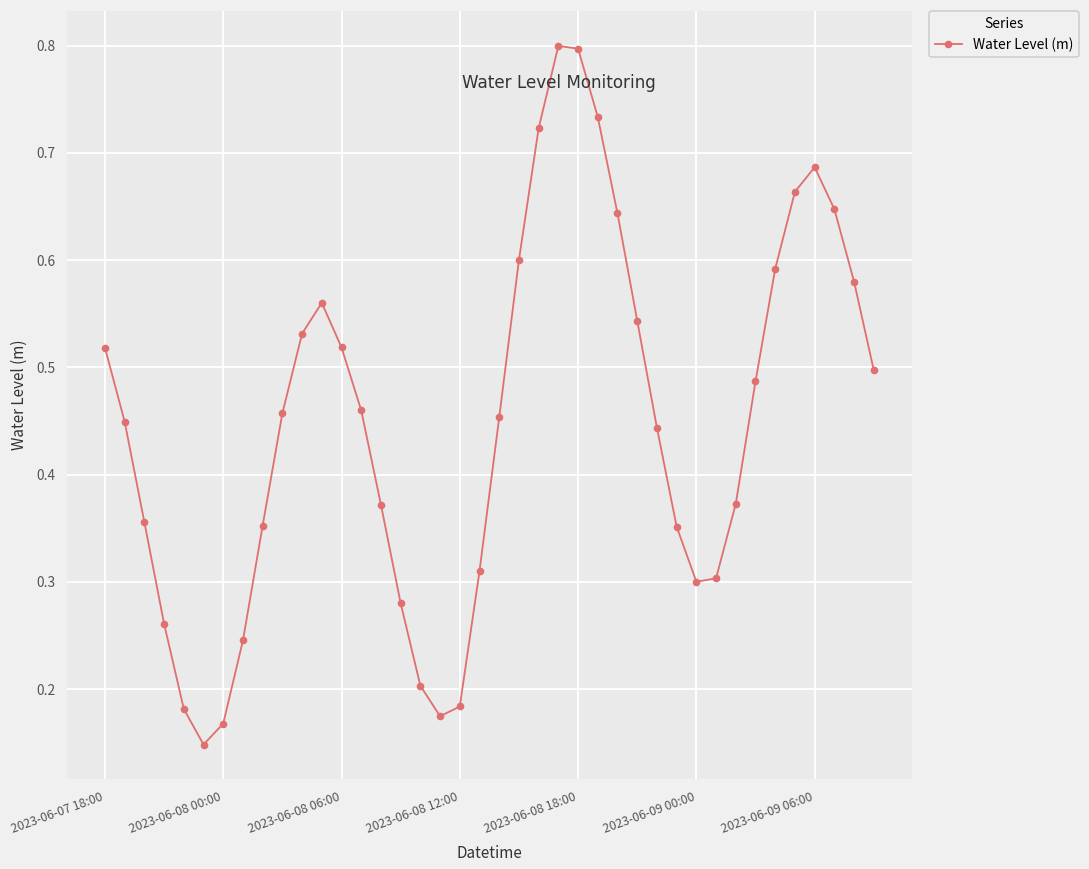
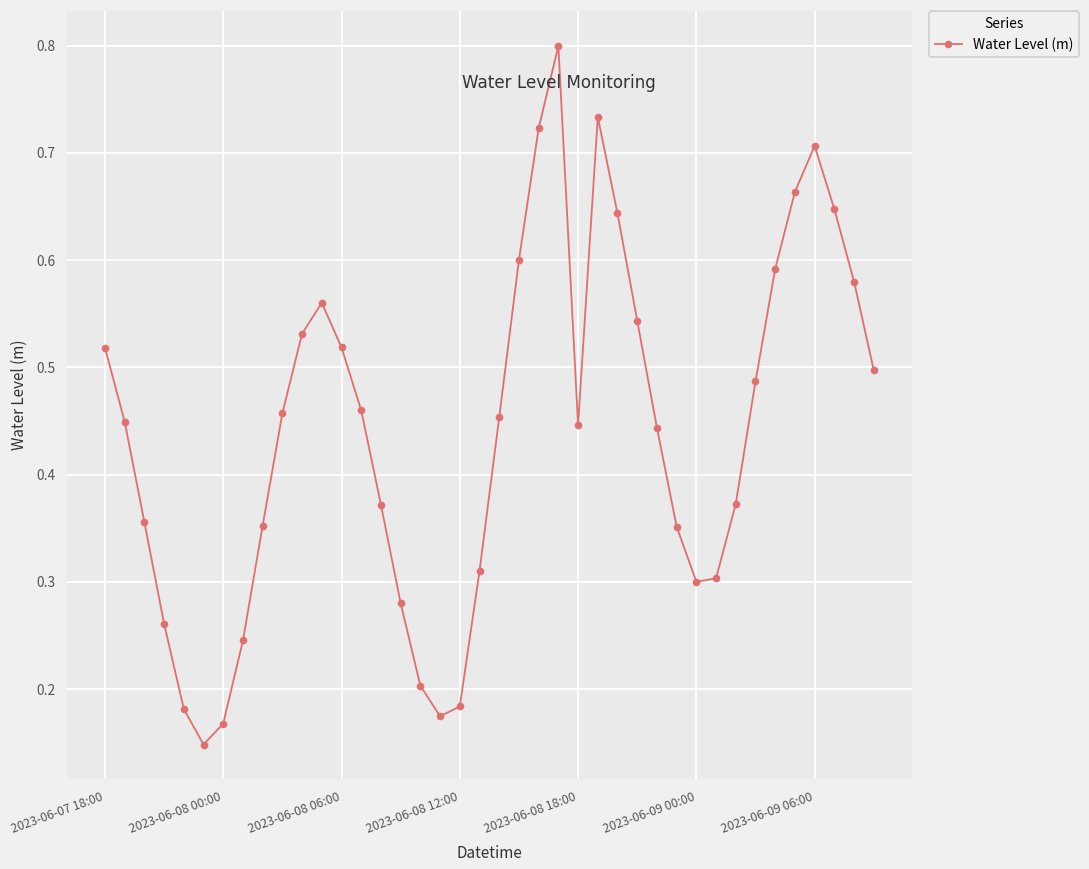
2023-06-08 18:00: 0.80 -> 0.45
2023-06-09 06:00: 0.69 -> 0.71
